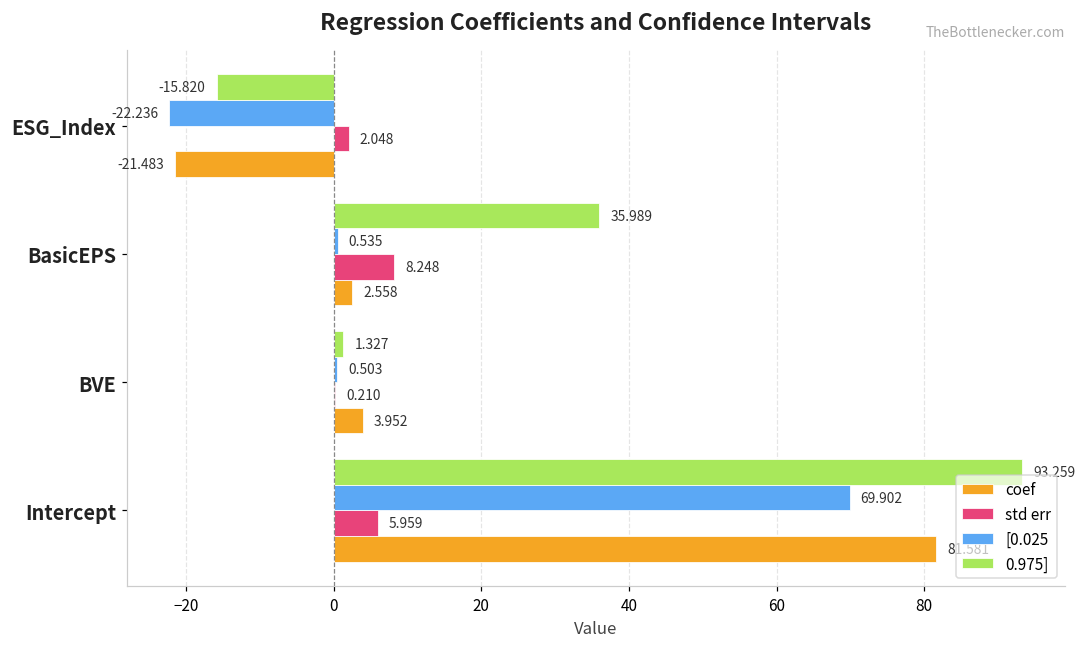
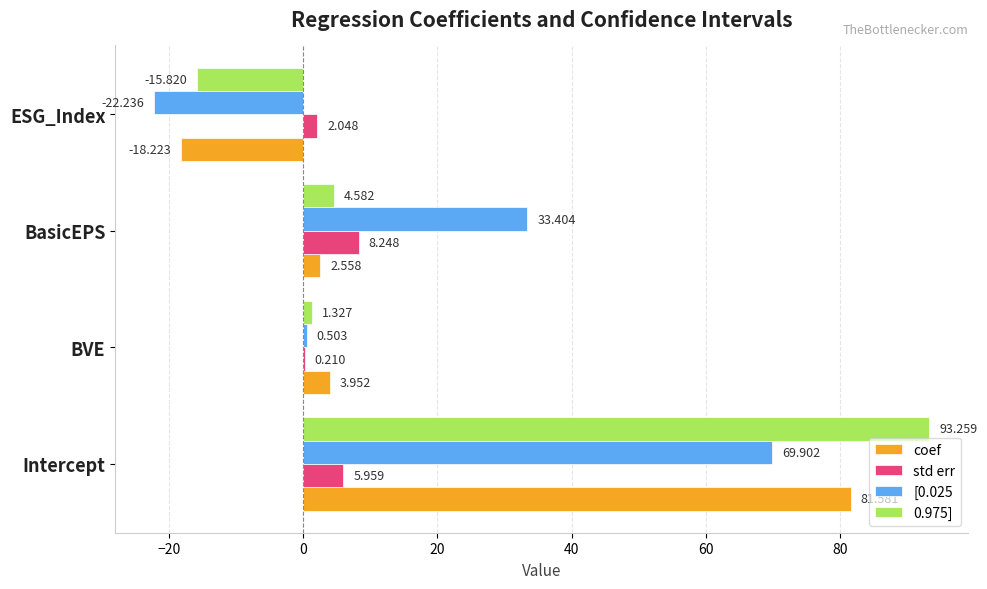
coef, ESG_Index: -21.483 -> -18.223
0.975], BasicEPS: 35.989 -> 4.582
[0.025, BasicEPS: 0.535 -> 33.404
